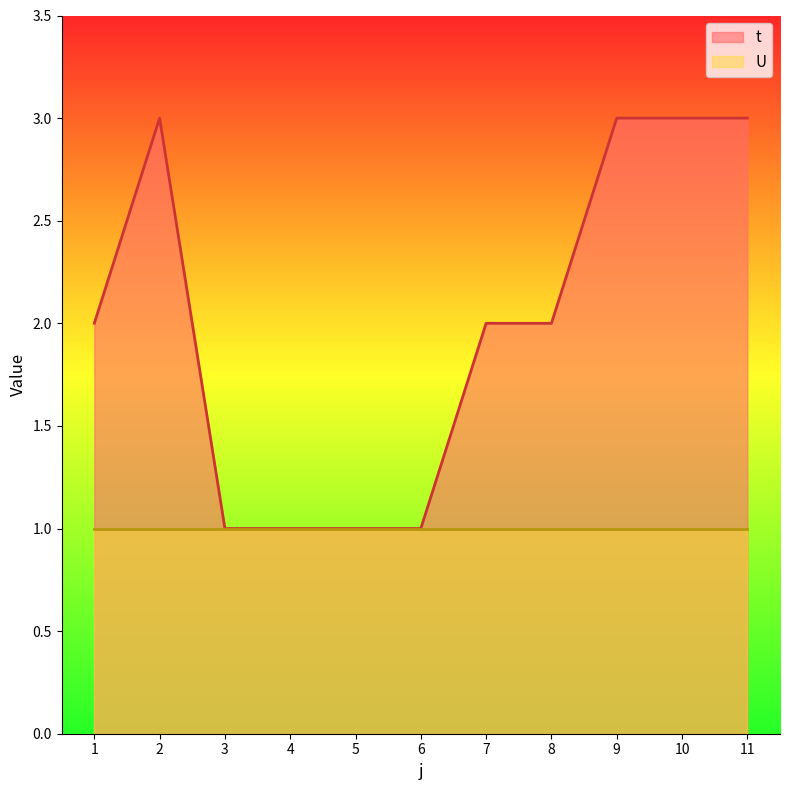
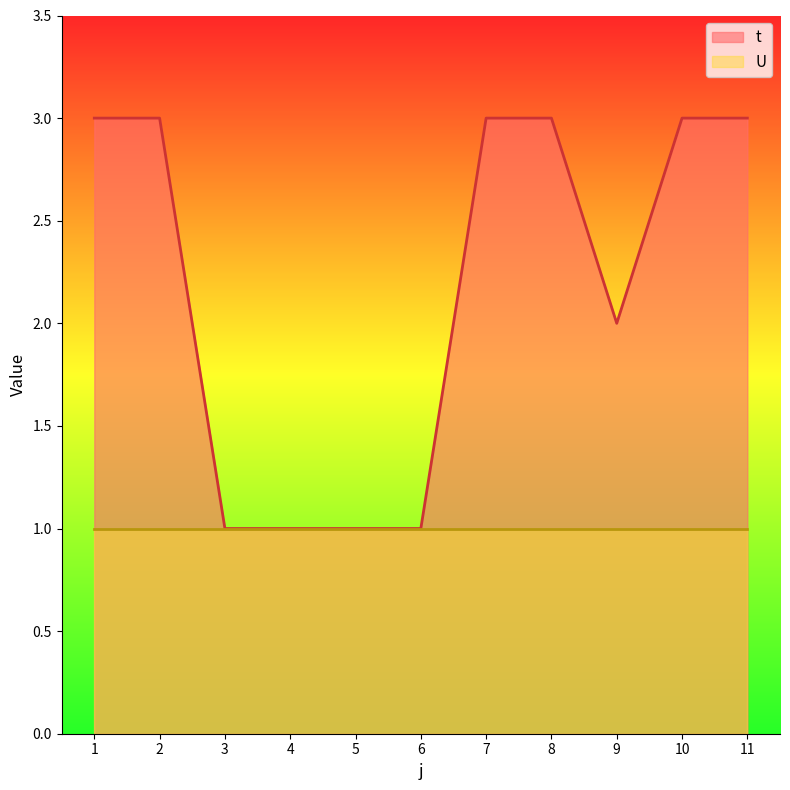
t, 1: 2 -> 3
t, 7: 2 -> 3
t, 8: 2 -> 3
t, 9: 3 -> 2
